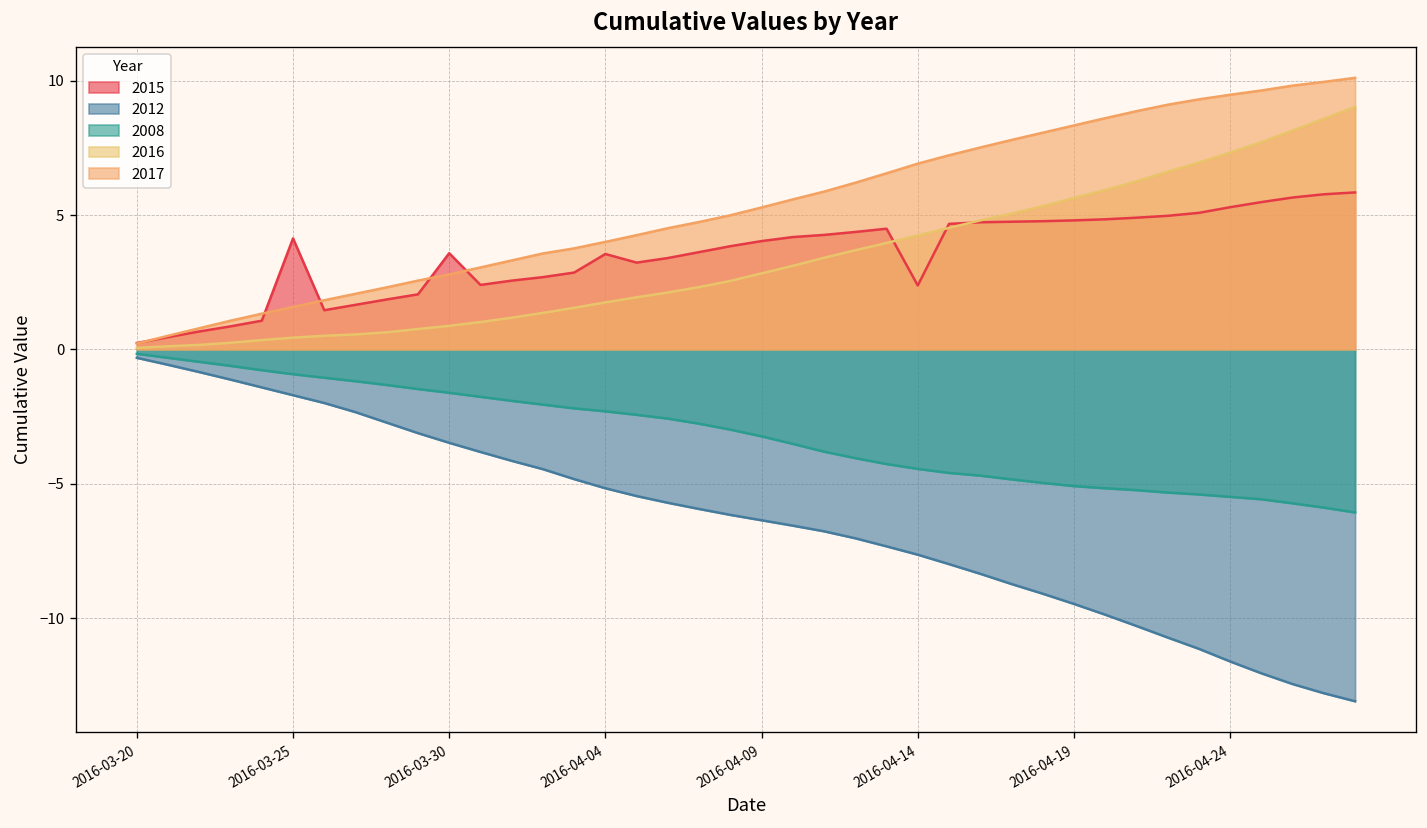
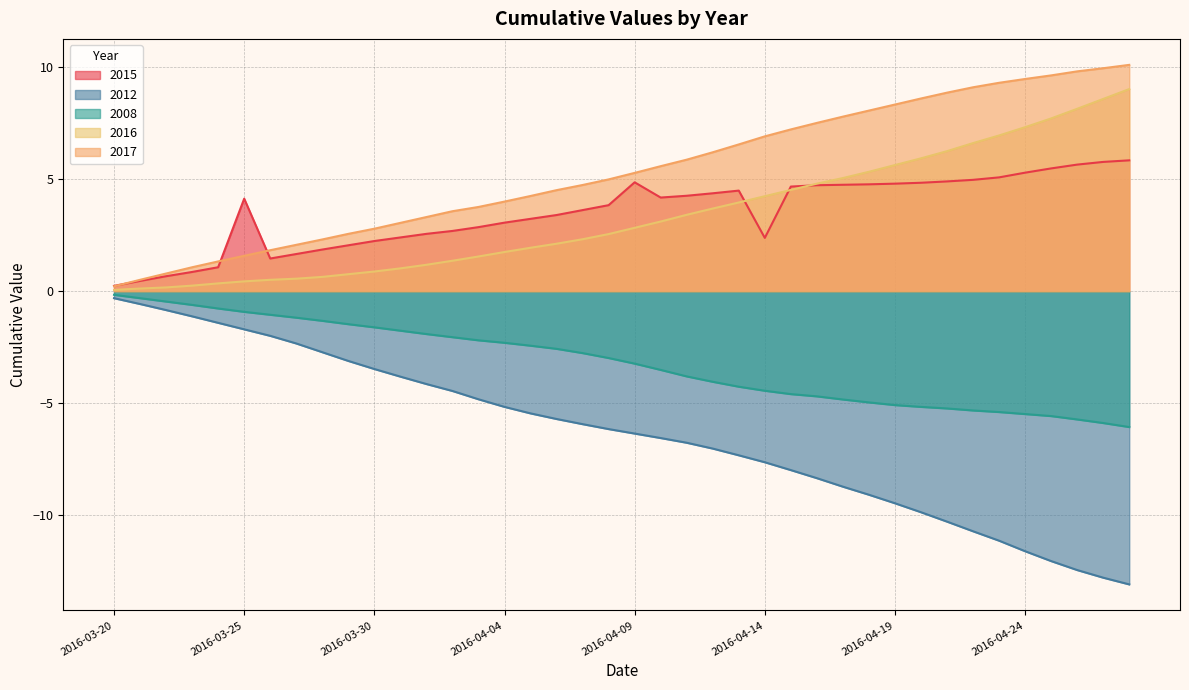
2015, 2016-03-30: 3.6 -> 2.2
2015, 2016-04-04: 3.6 -> 3.1
2015, 2016-04-09: 4.0 -> 4.9
